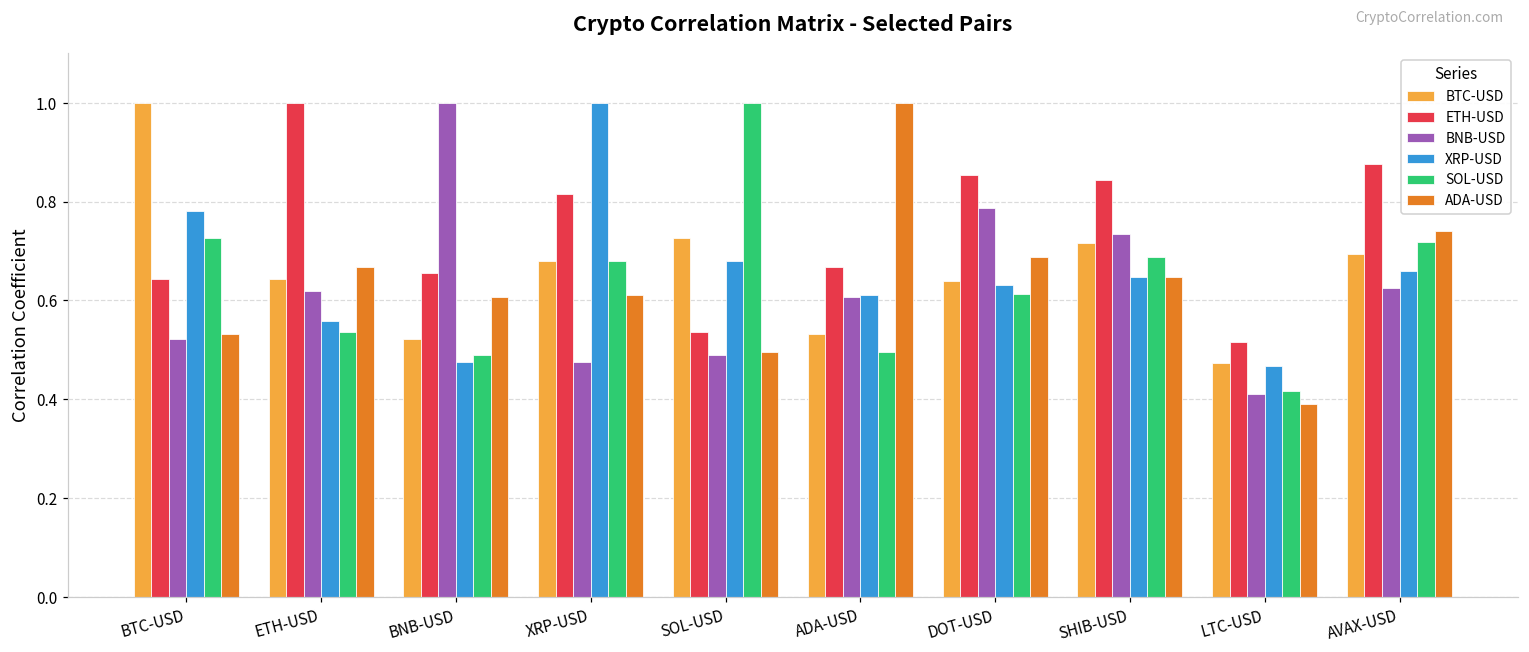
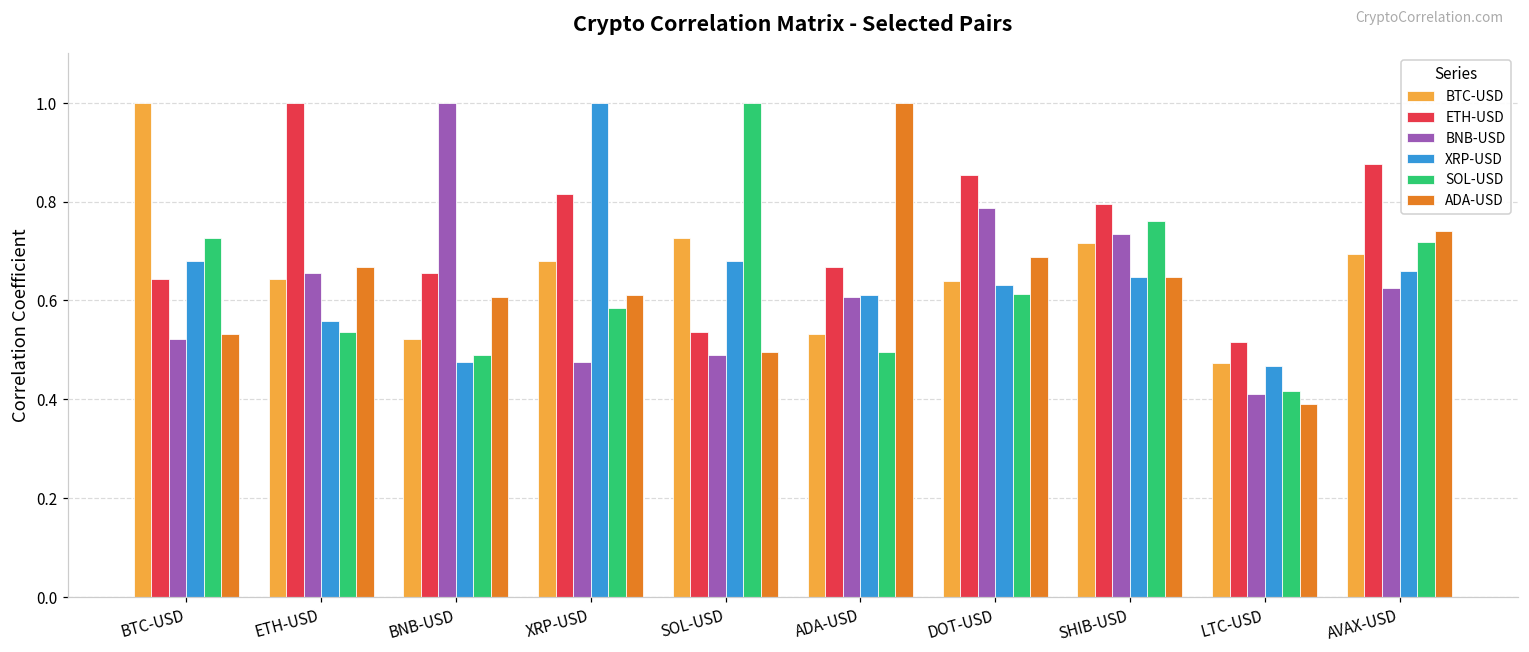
XRP-USD, BTC-USD: 0.78 -> 0.68
BNB-USD, ETH-USD: 0.62 -> 0.66
SOL-USD, XRP-USD: 0.68 -> 0.59
ETH-USD, SHIB-USD: 0.84 -> 0.79
SOL-USD, SHIB-USD: 0.69 -> 0.76
